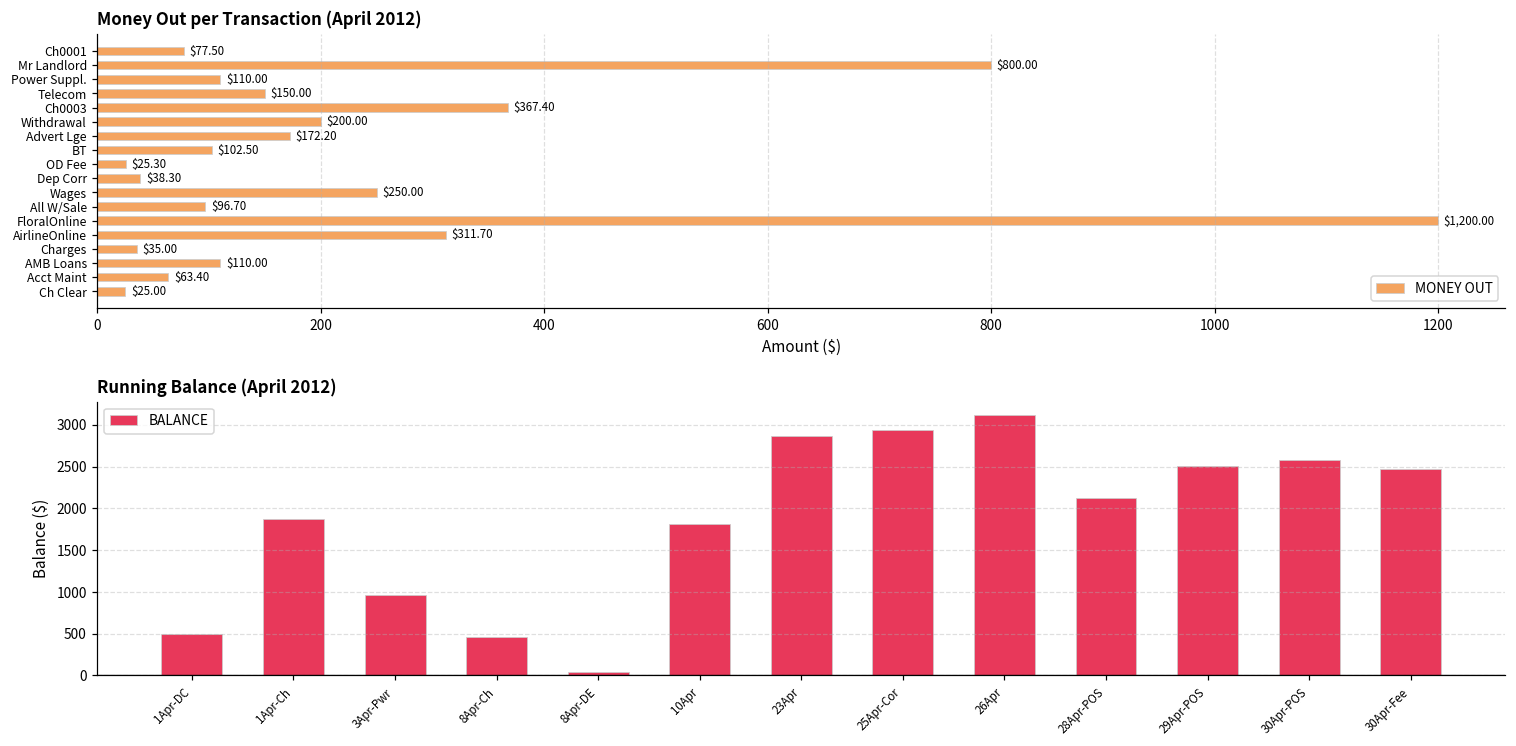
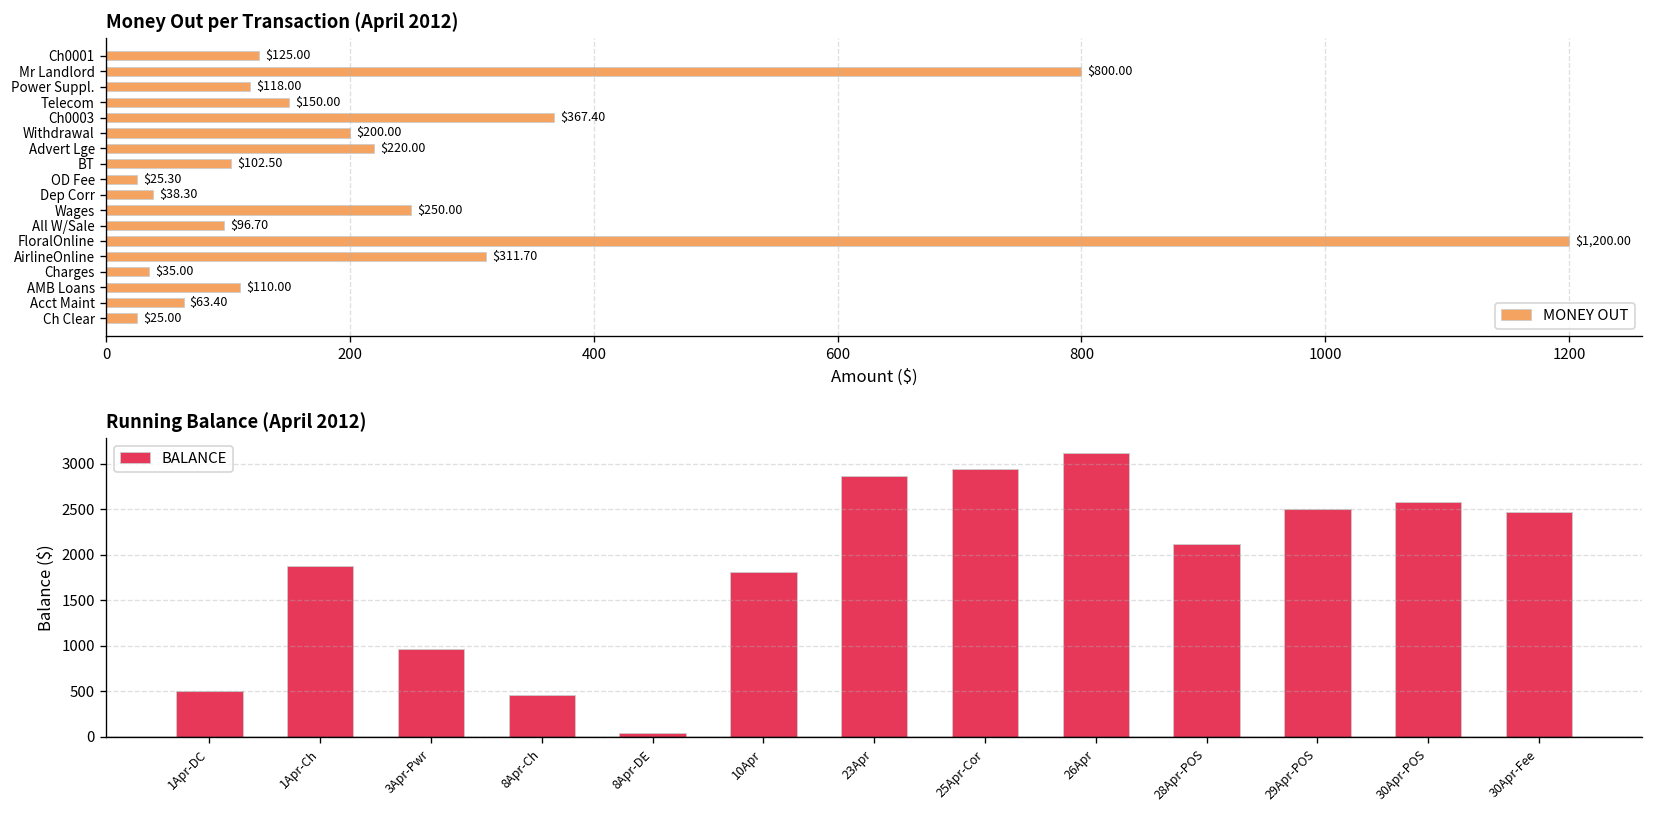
Money Out per Transaction (April 2012), Ch0001: $77.50 -> $125.00
Money Out per Transaction (April 2012), Power Suppl.: $110.00 -> $118.00
Money Out per Transaction (April 2012), Advert Lge: $172.20 -> $220.00
